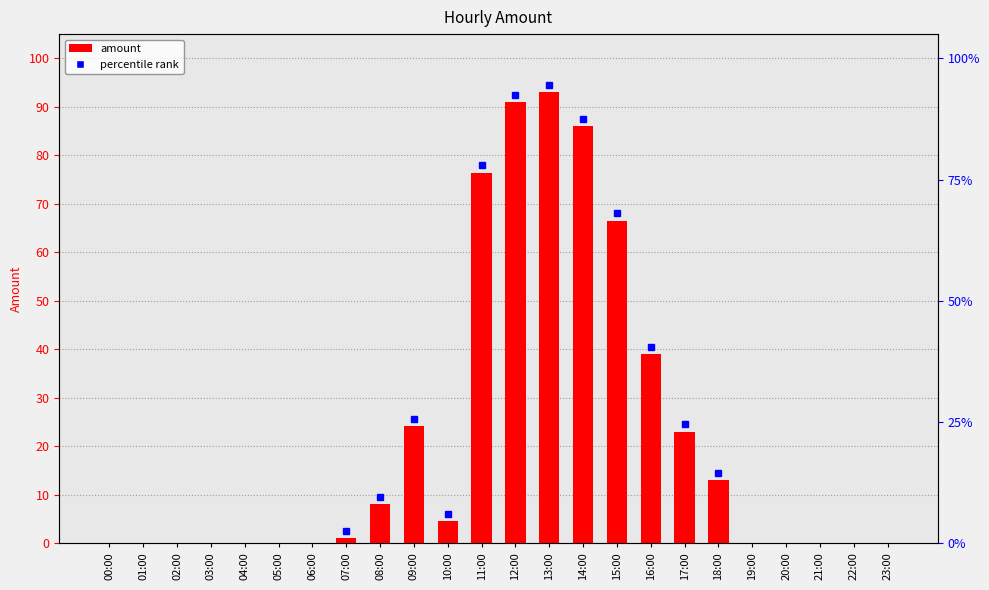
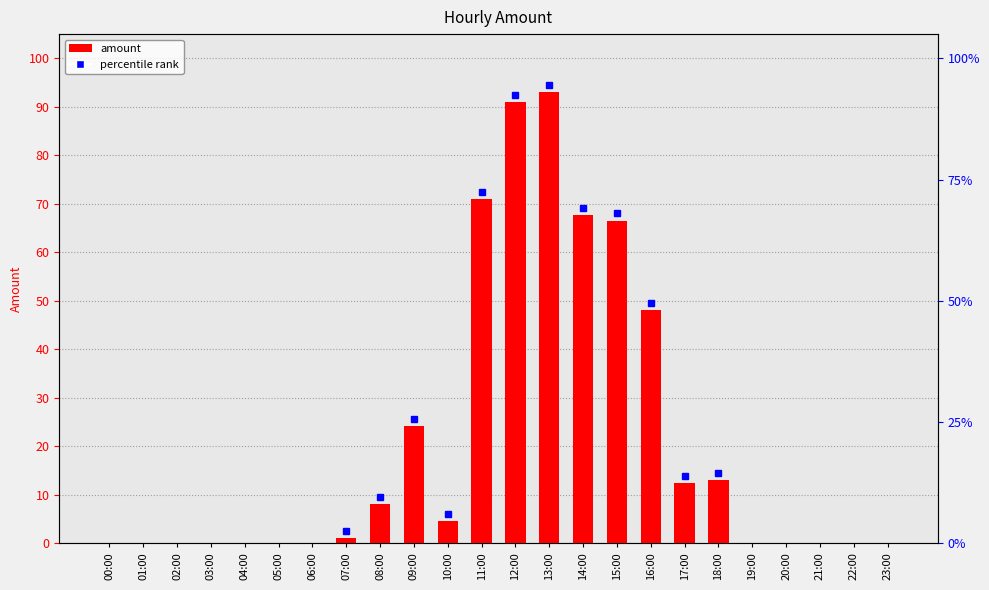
amount, 11:00: 76 -> 71
amount, 14:00: 86 -> 68
amount, 16:00: 39 -> 48
amount, 17:00: 23 -> 12
